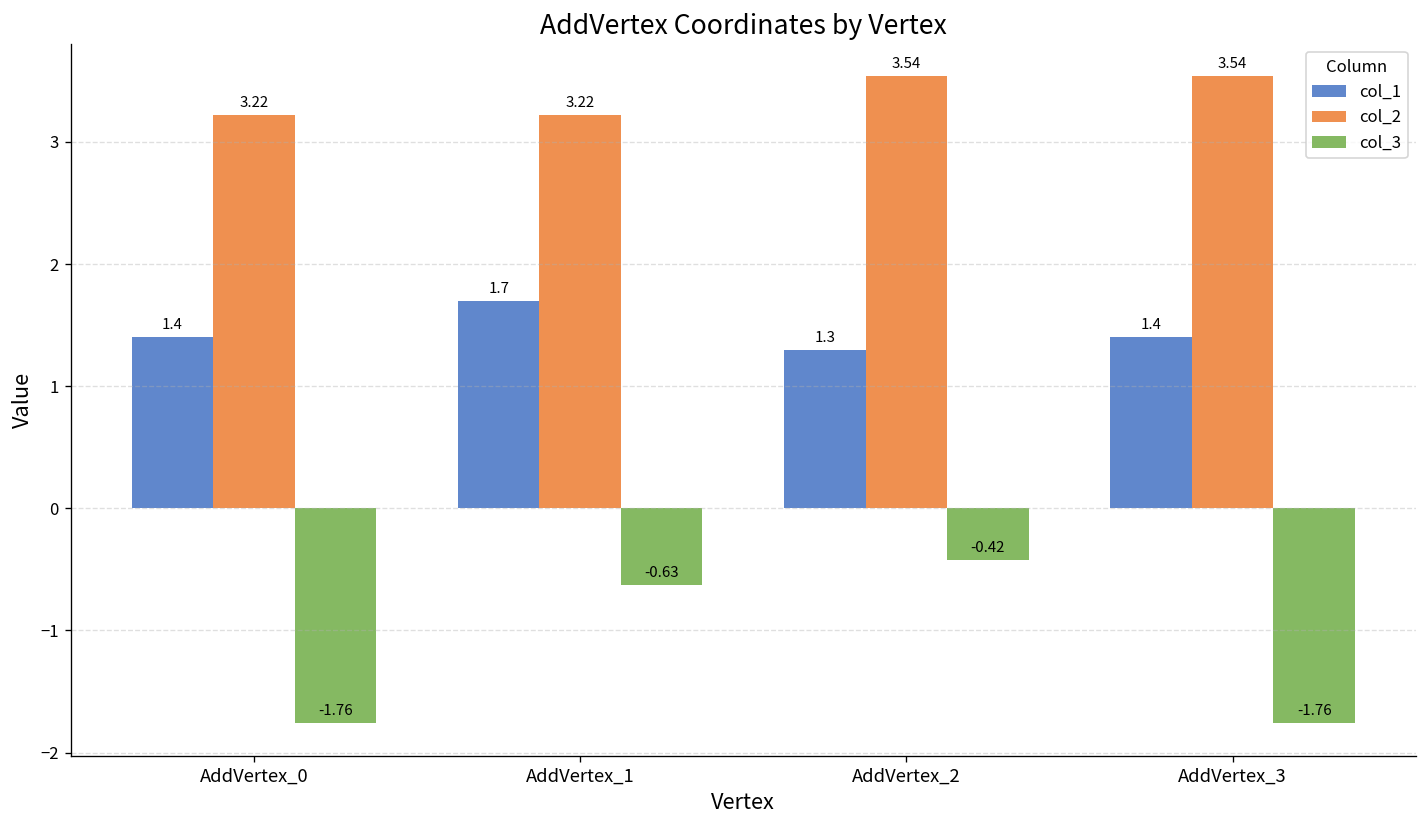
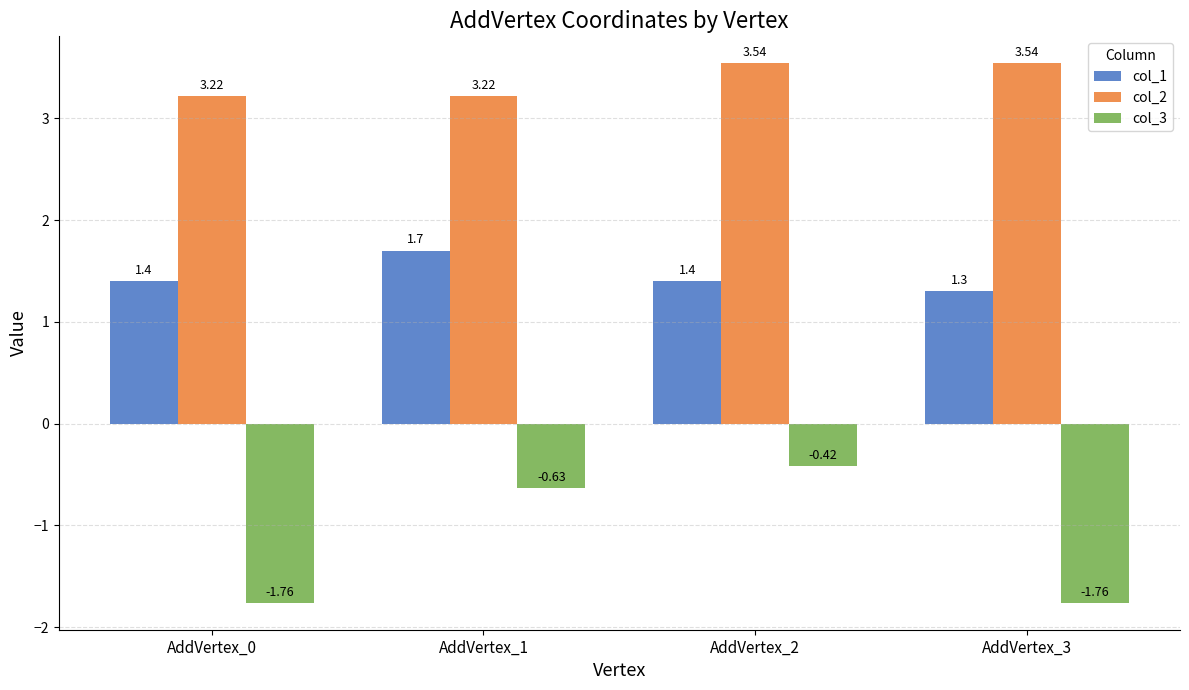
col_1, AddVertex_2: 1.3 -> 1.4
col_1, AddVertex_3: 1.4 -> 1.3
